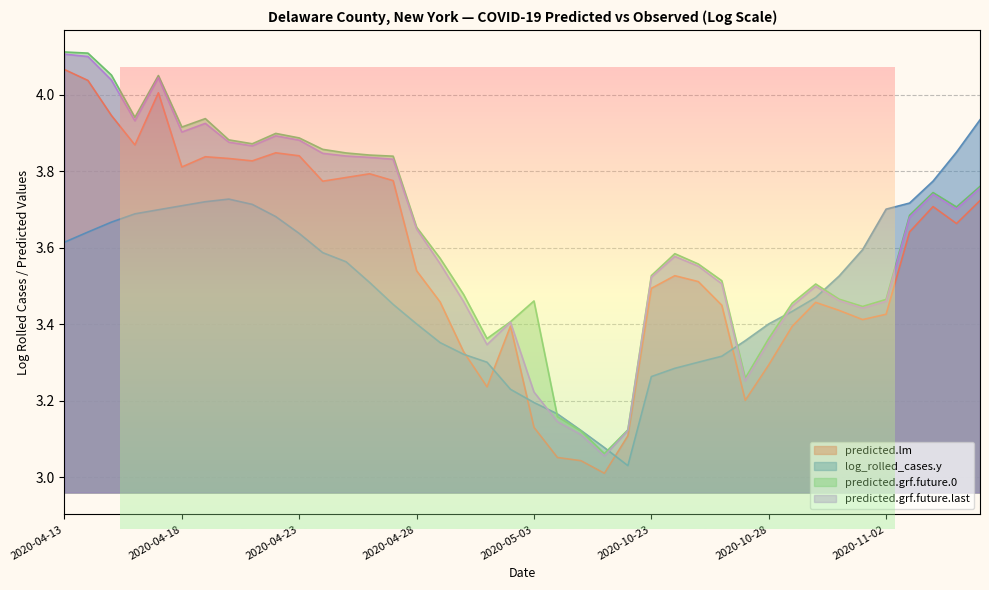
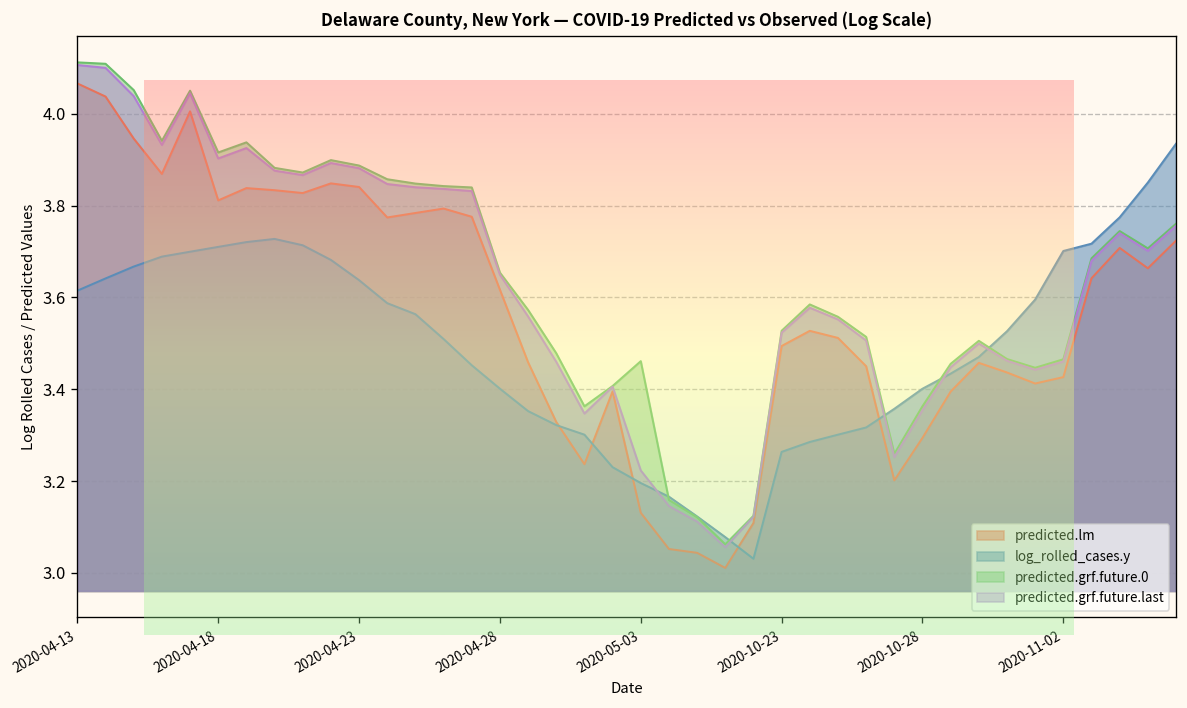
predicted.lm, 2020-04-28: 3.54 -> 3.62
